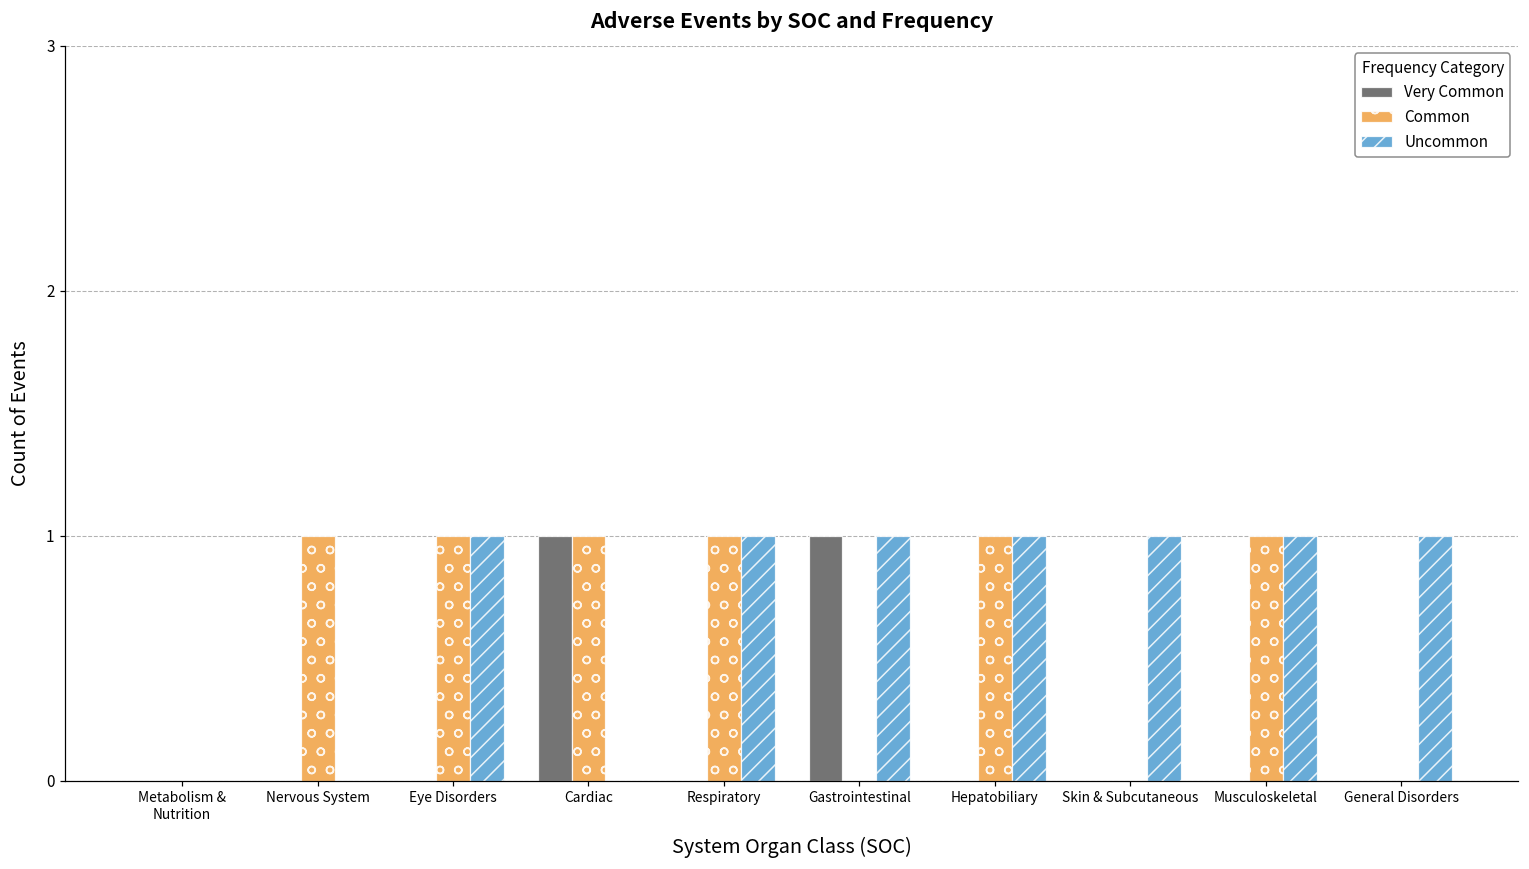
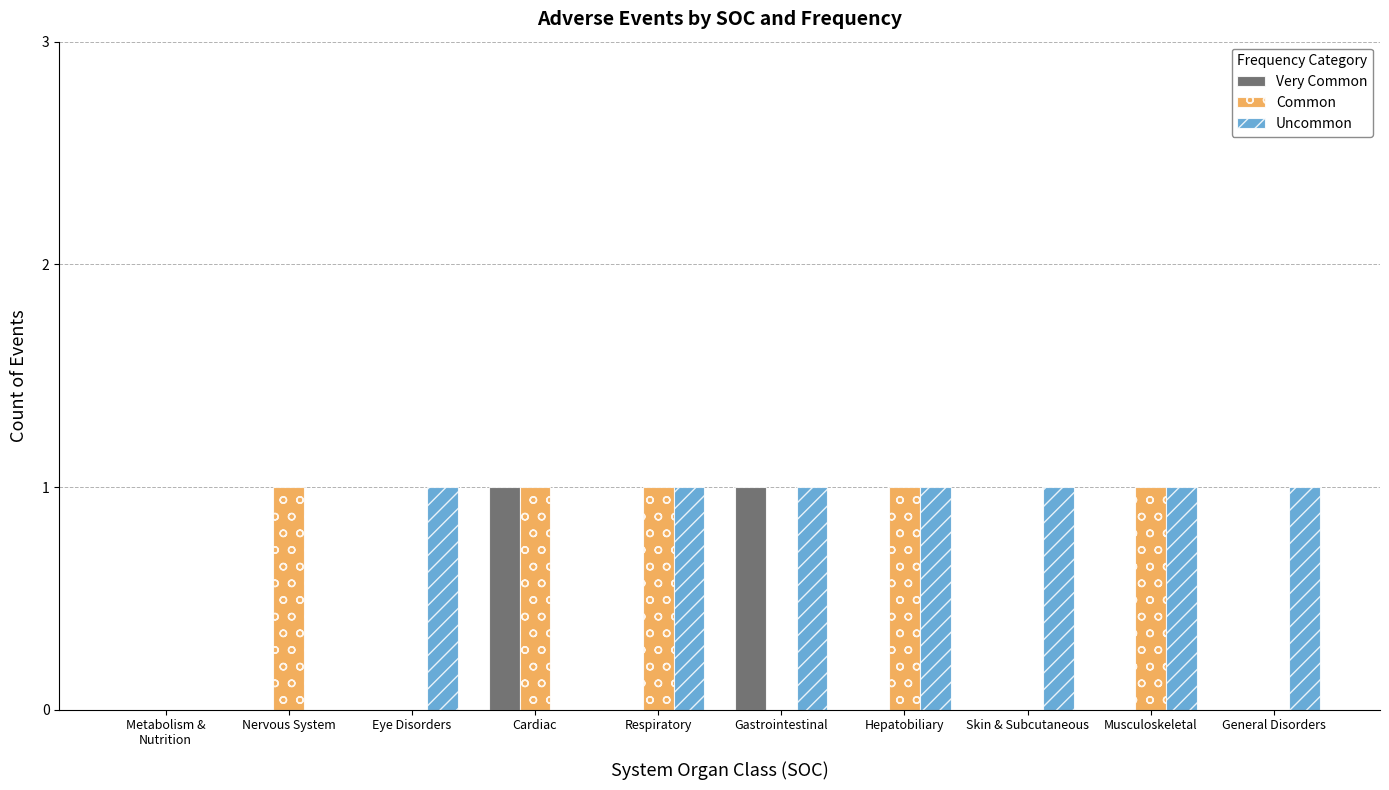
Common, Eye Disorders: 1 -> 0
